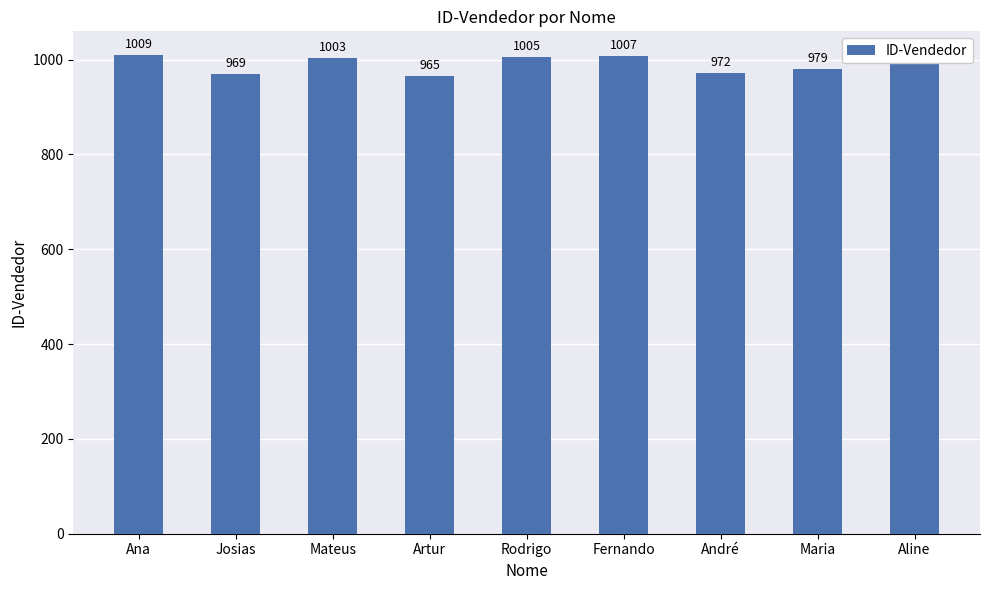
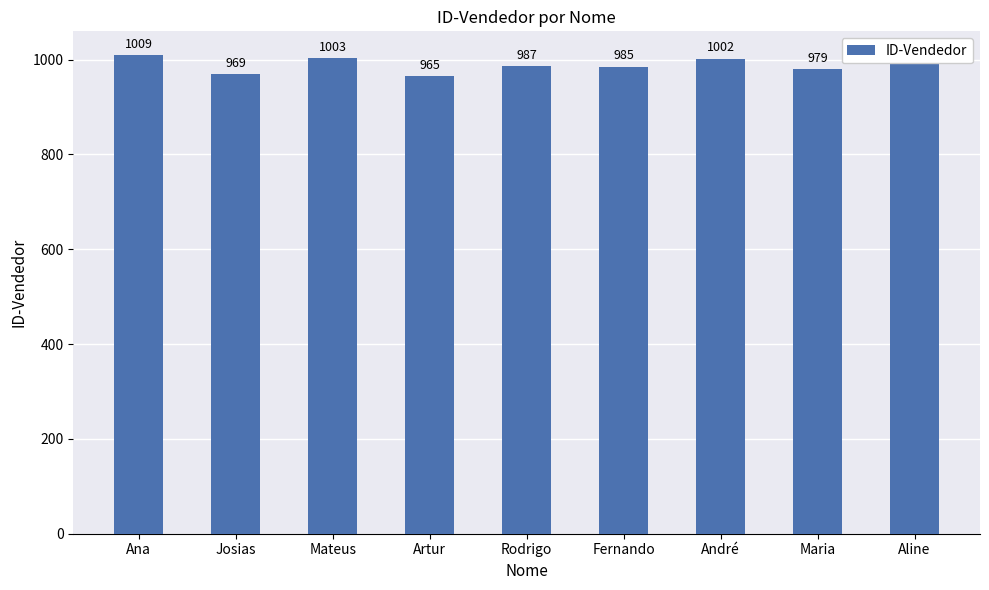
Rodrigo: 1005 -> 987
Fernando: 1007 -> 985
André: 972 -> 1002
